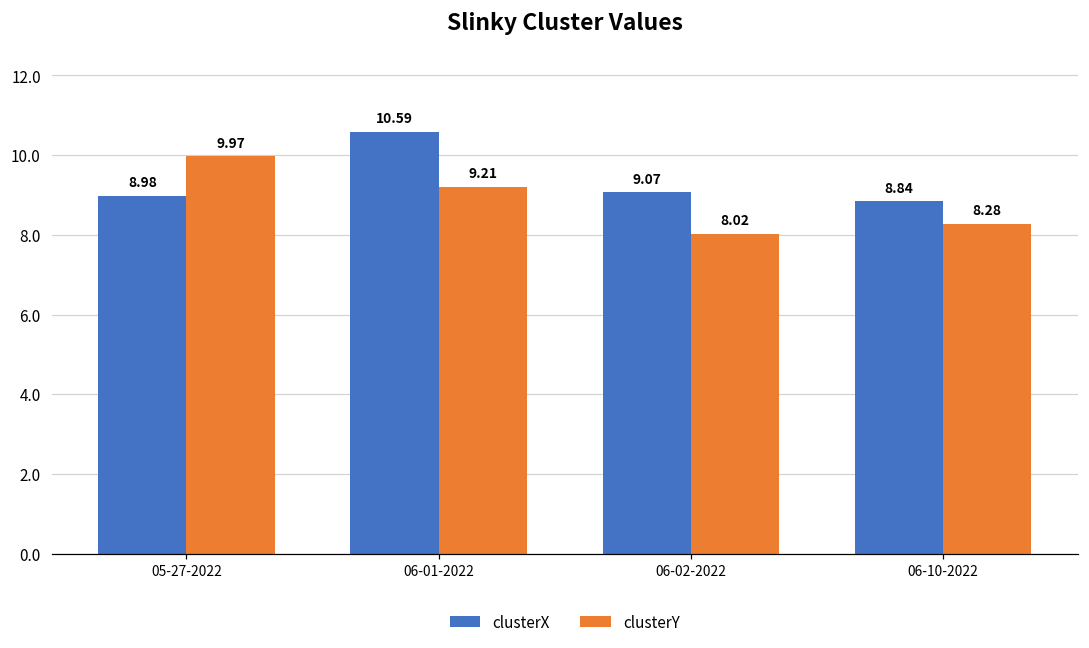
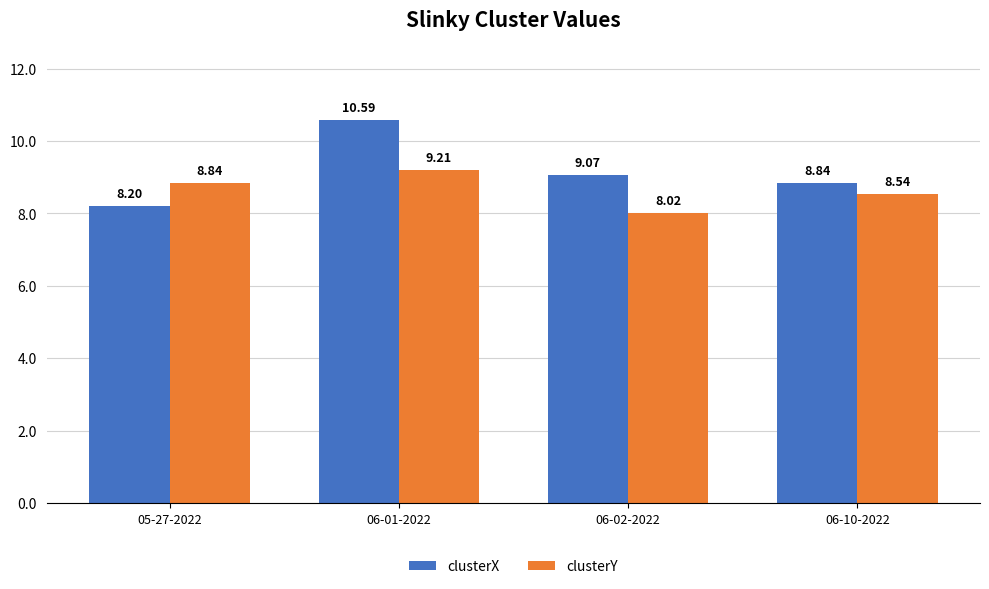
clusterX, 05-27-2022: 8.98 -> 8.20
clusterY, 05-27-2022: 9.97 -> 8.84
clusterY, 06-10-2022: 8.28 -> 8.54
